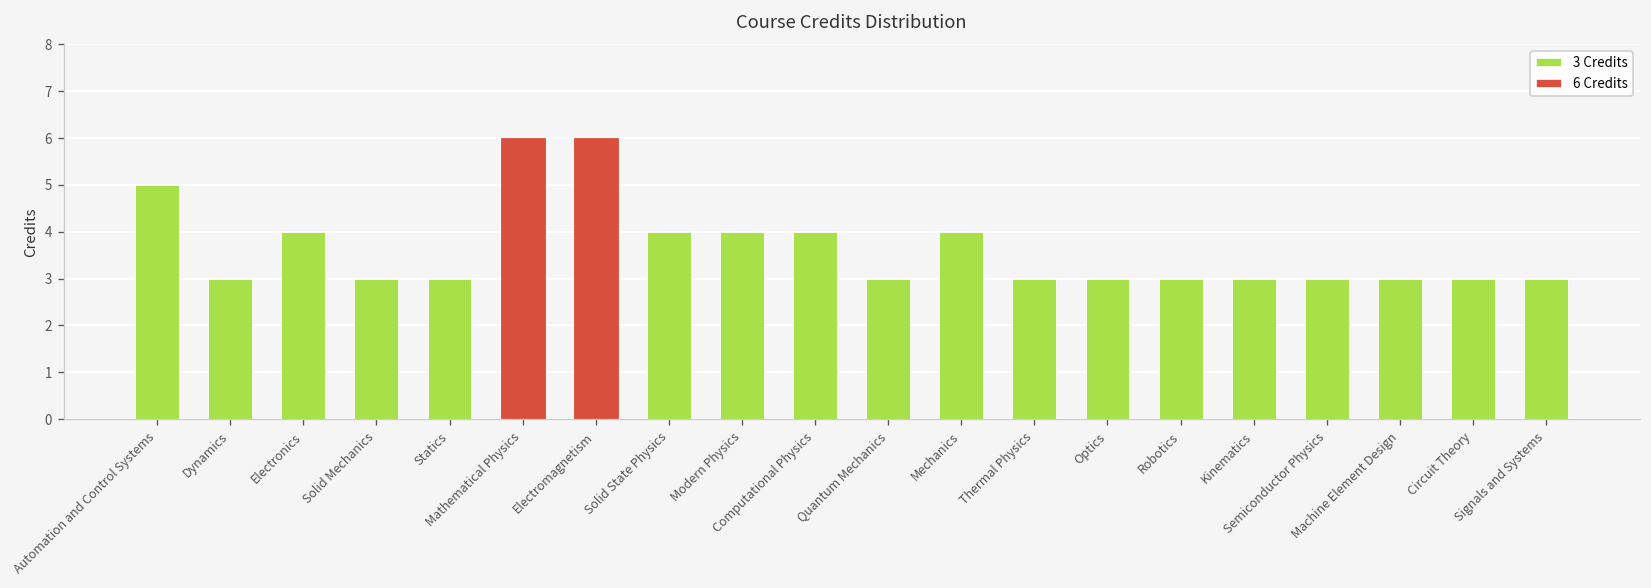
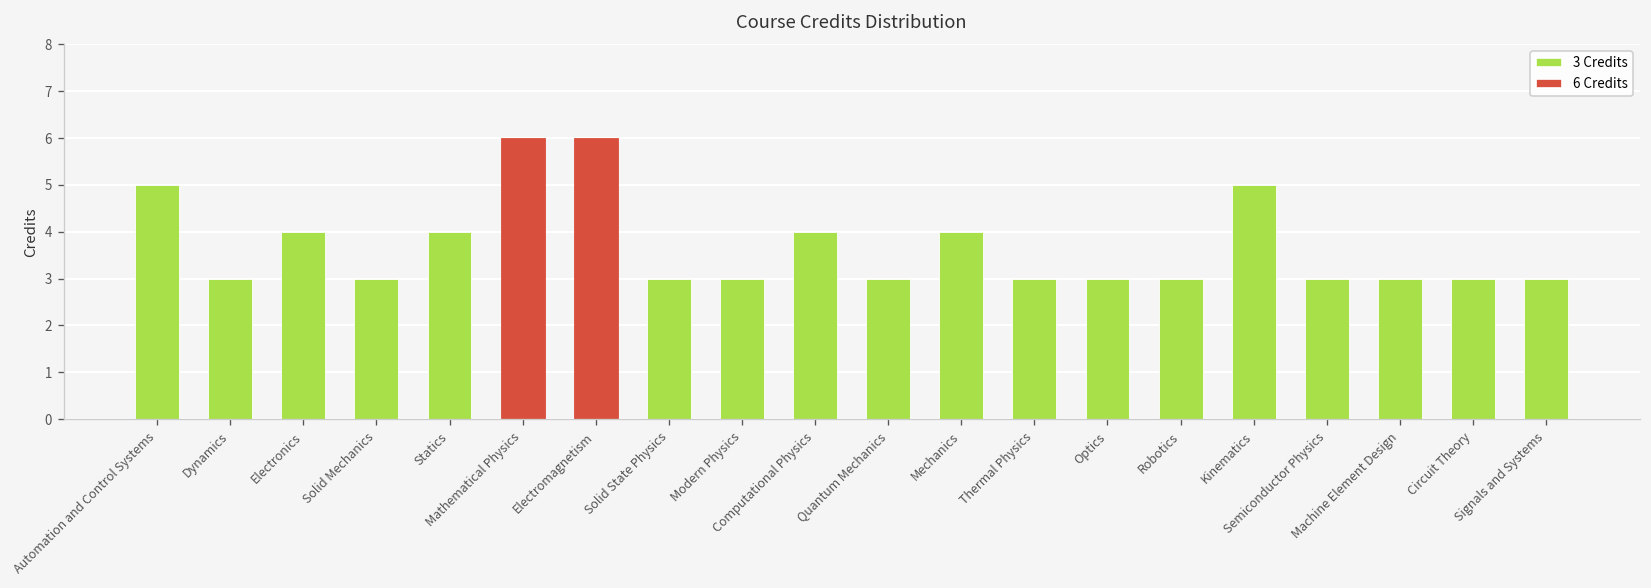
Statics: 3 -> 4
Solid State Physics: 4 -> 3
Modern Physics: 4 -> 3
Kinematics: 3 -> 5
